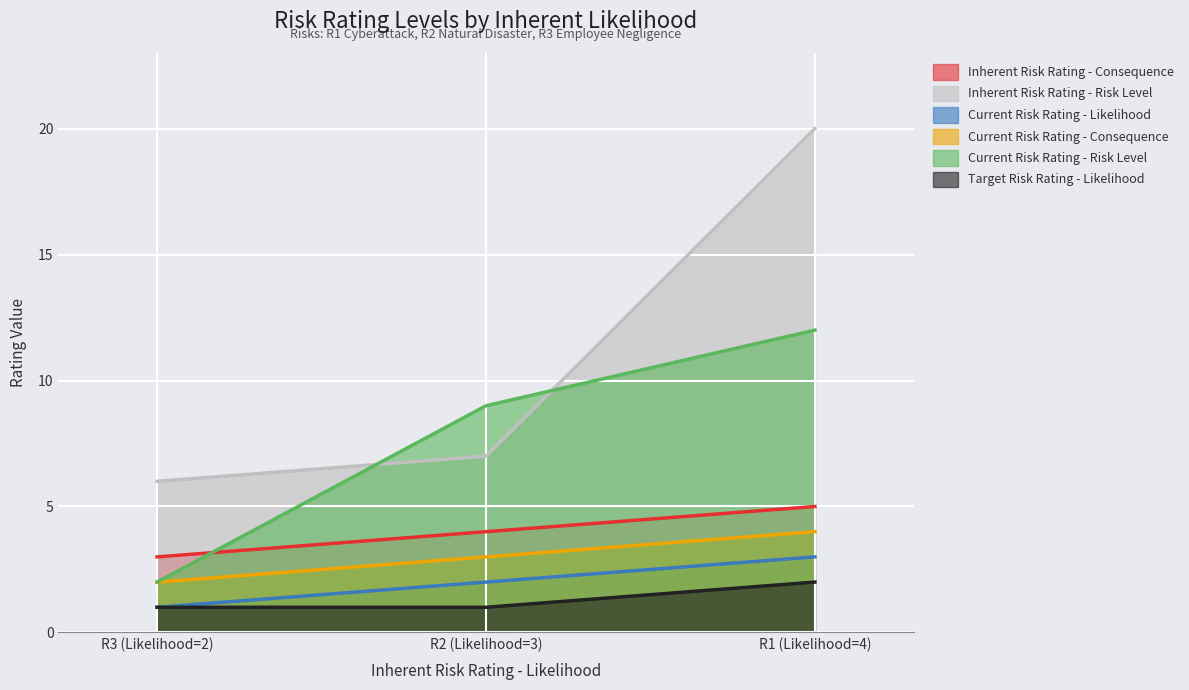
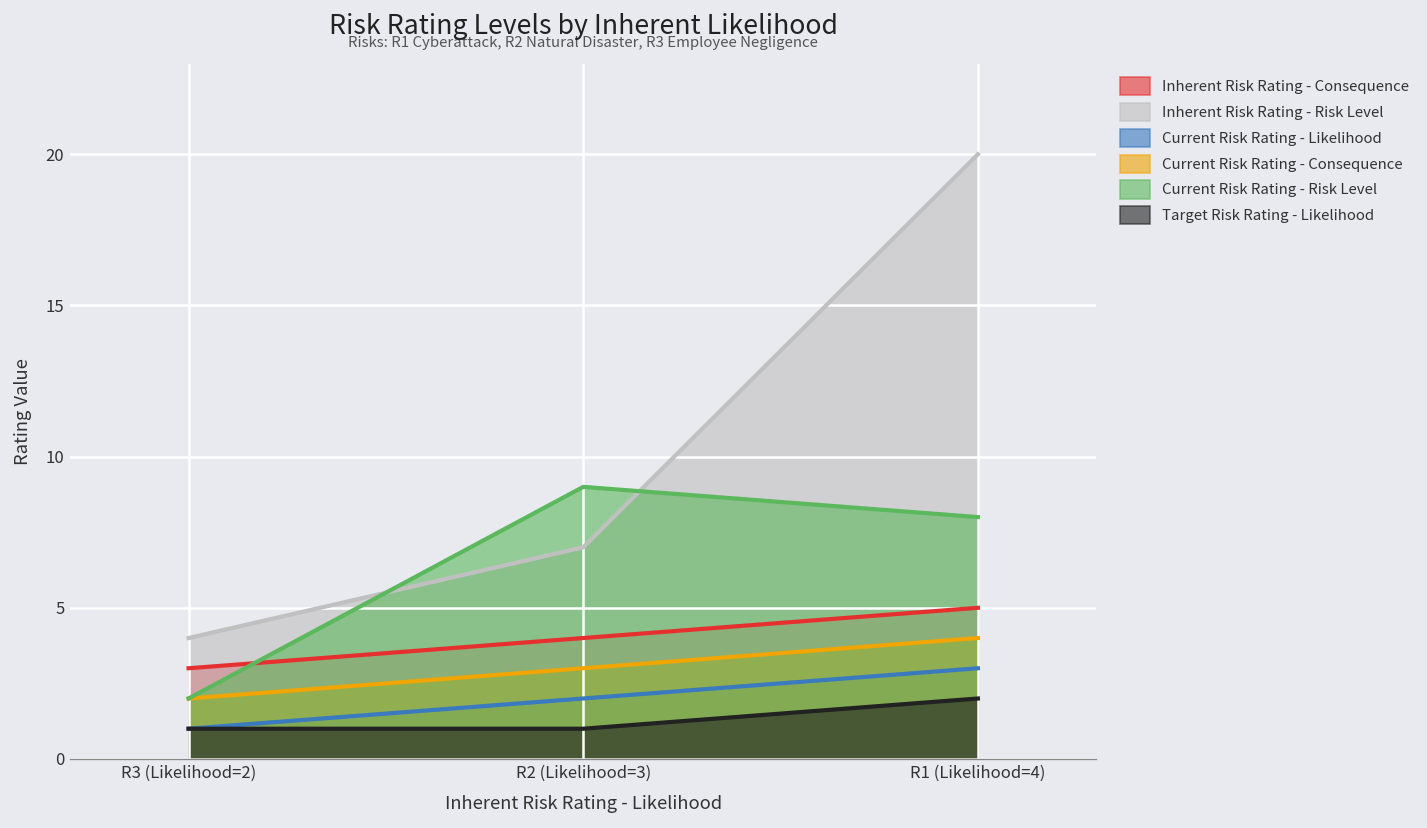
Inherent Risk Rating - Risk Level, R3 (Likelihood=2): 6 -> 4
Current Risk Rating - Risk Level, R1 (Likelihood=4): 12 -> 8
